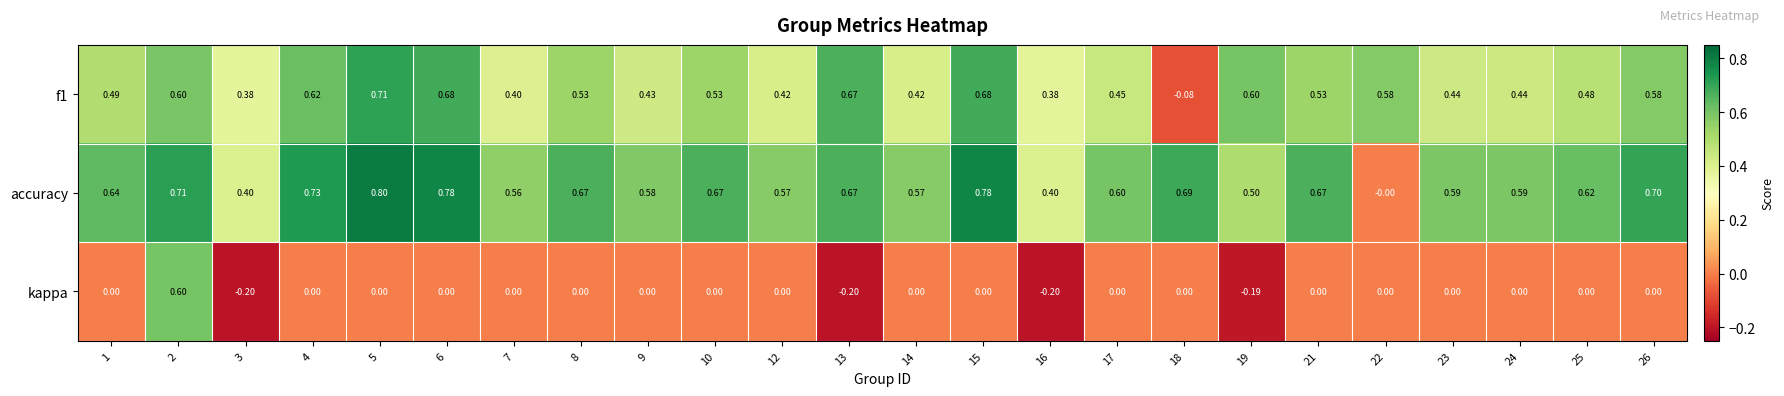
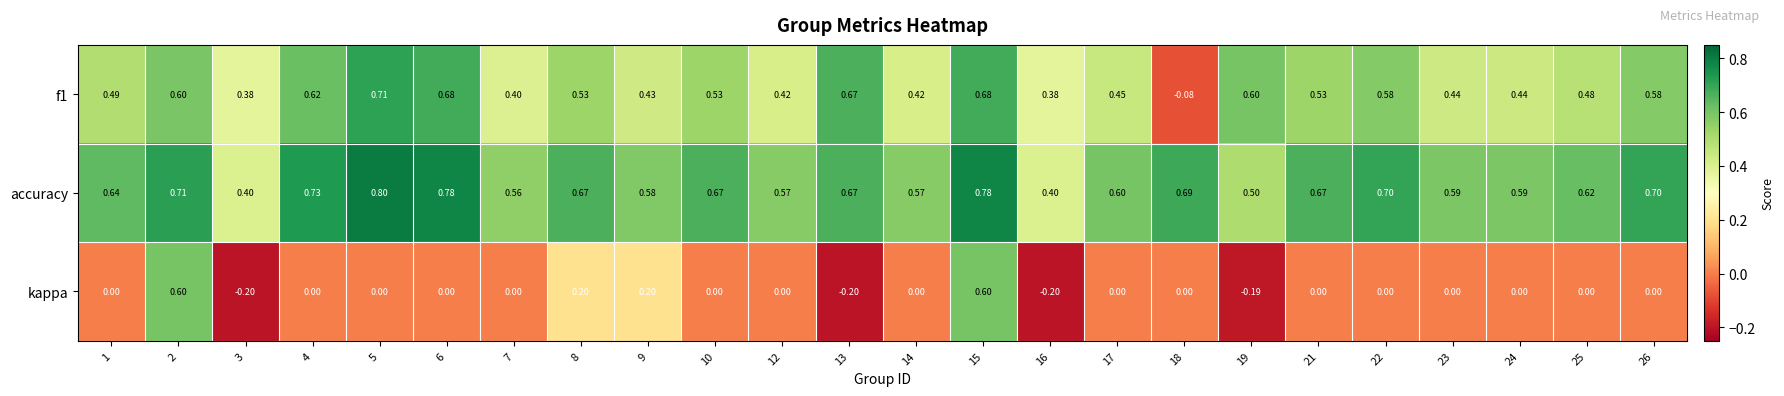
accuracy, 22: -0.00 -> 0.70
kappa, 8: 0.00 -> 0.20
kappa, 9: 0.00 -> 0.20
kappa, 15: 0.00 -> 0.60
